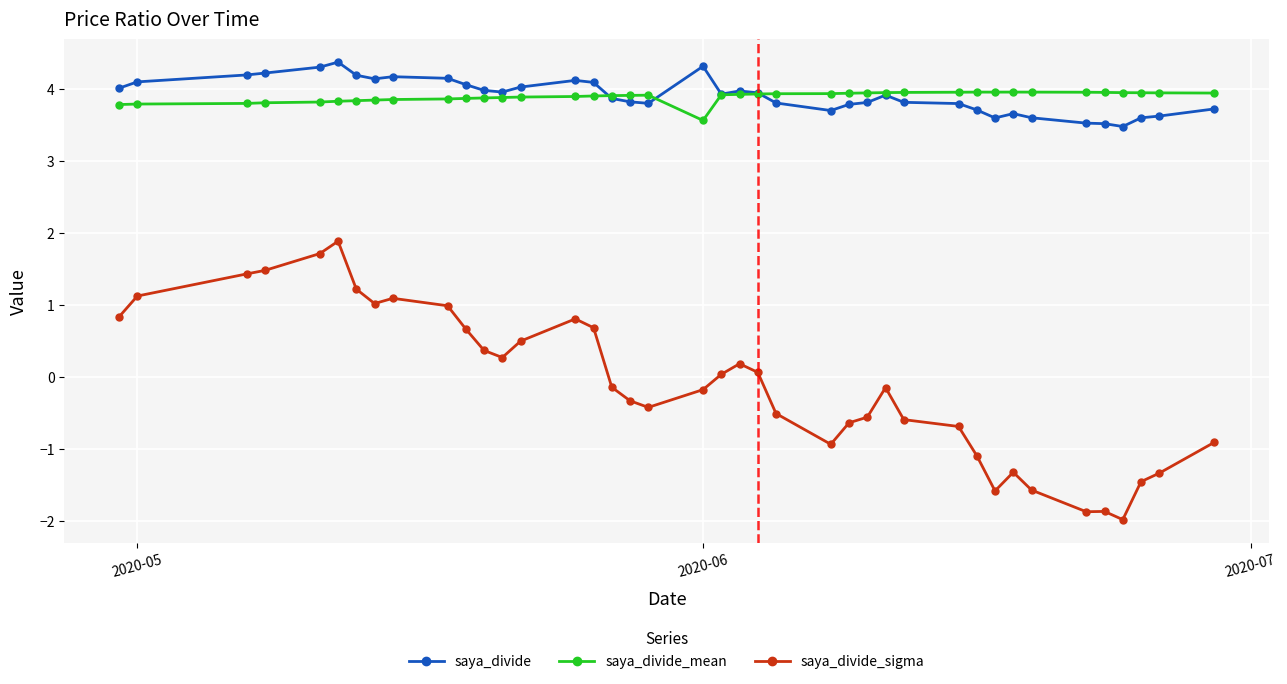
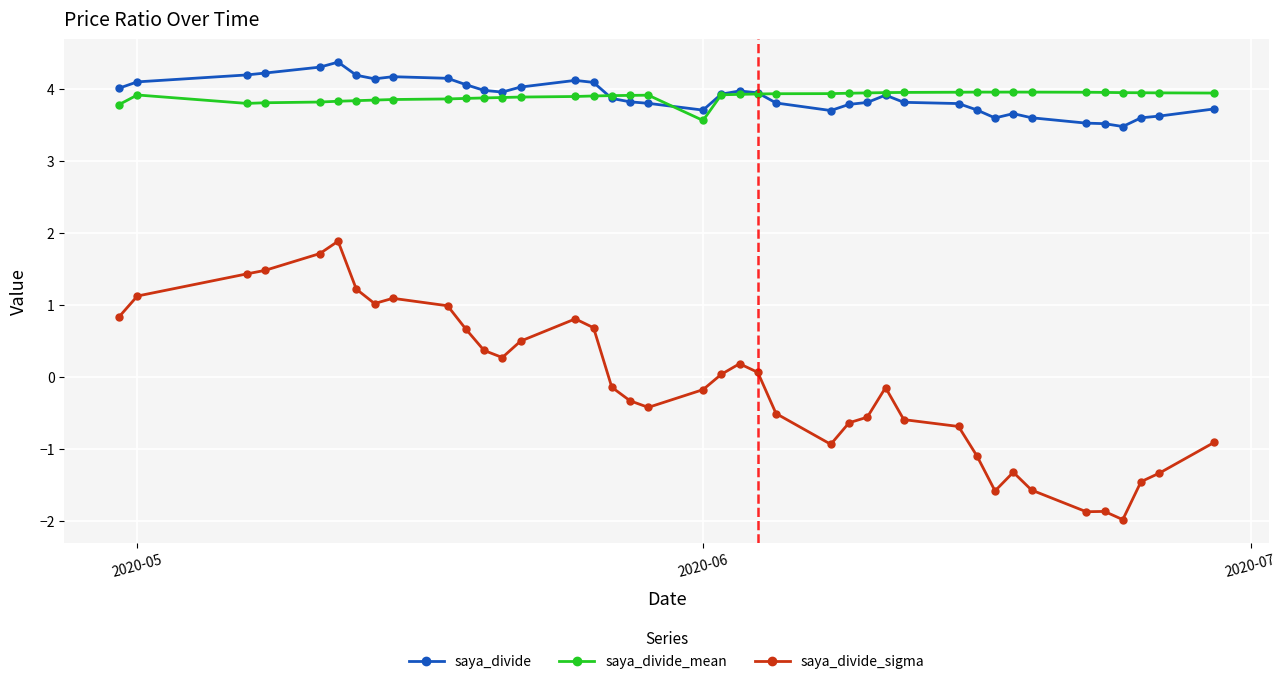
saya_divide_mean, 2020-05: 3.8 -> 3.9
saya_divide, 2020-06: 4.3 -> 3.7
